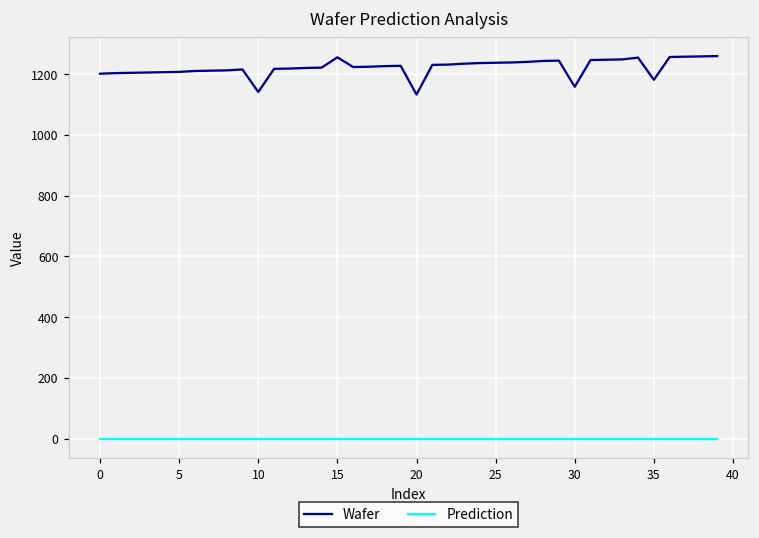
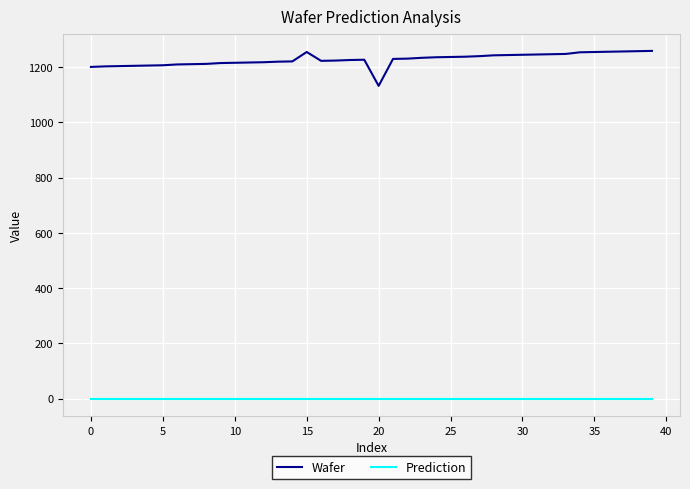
Wafer, 10: 1140 -> 1220
Wafer, 30: 1160 -> 1250
Wafer, 35: 1180 -> 1260
